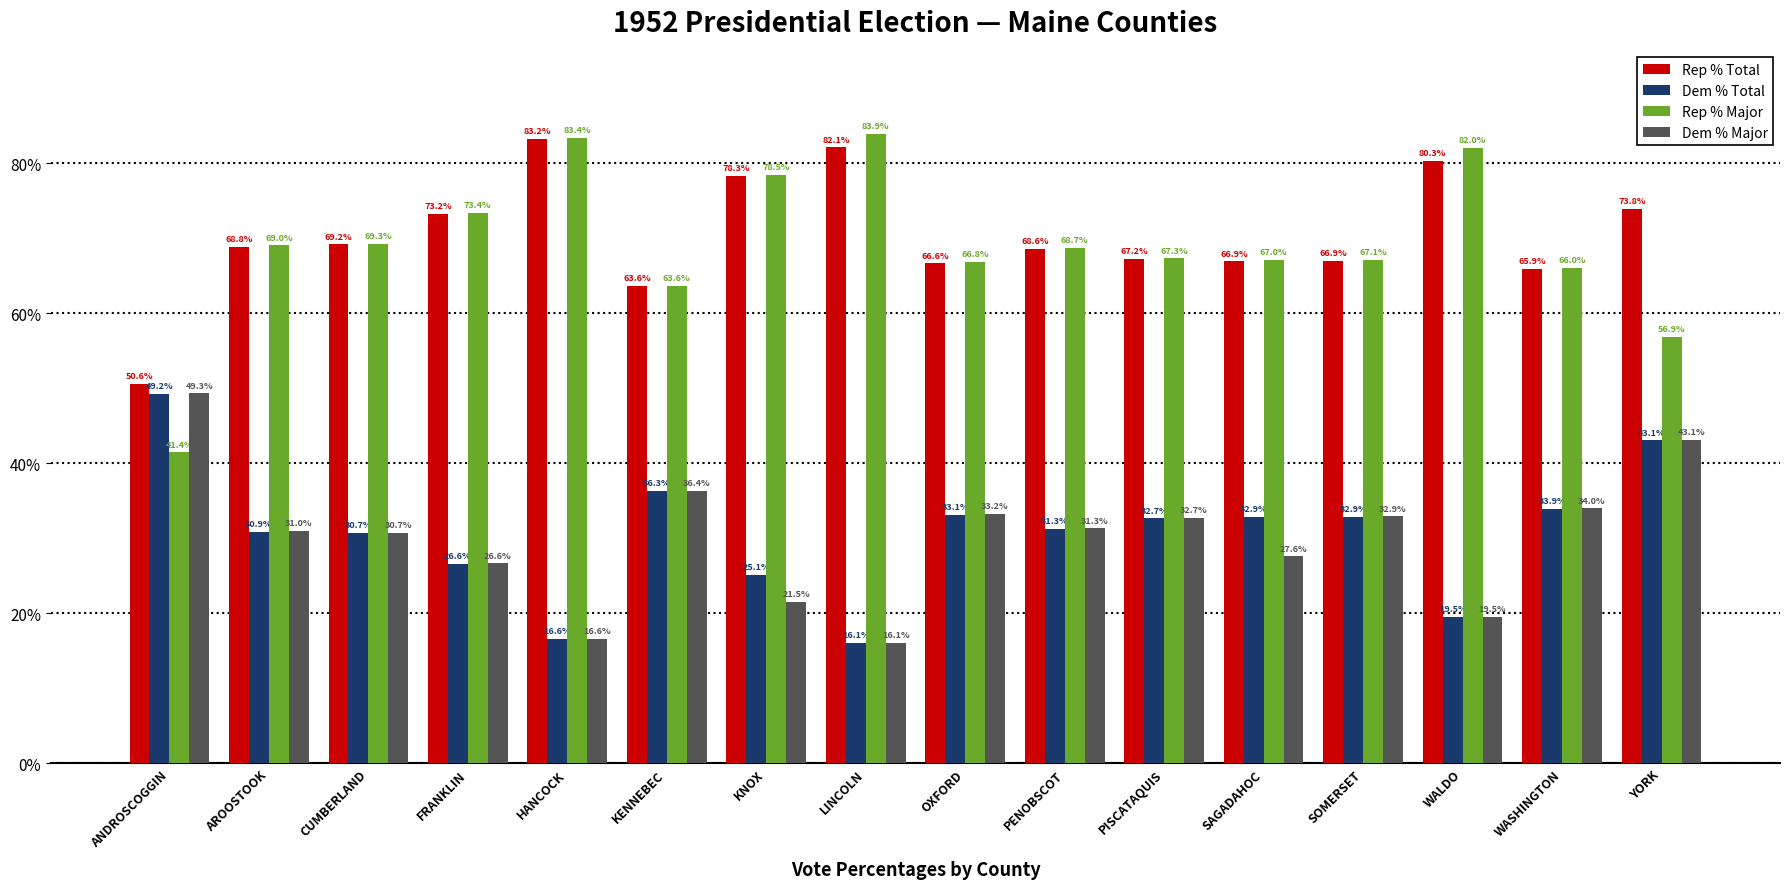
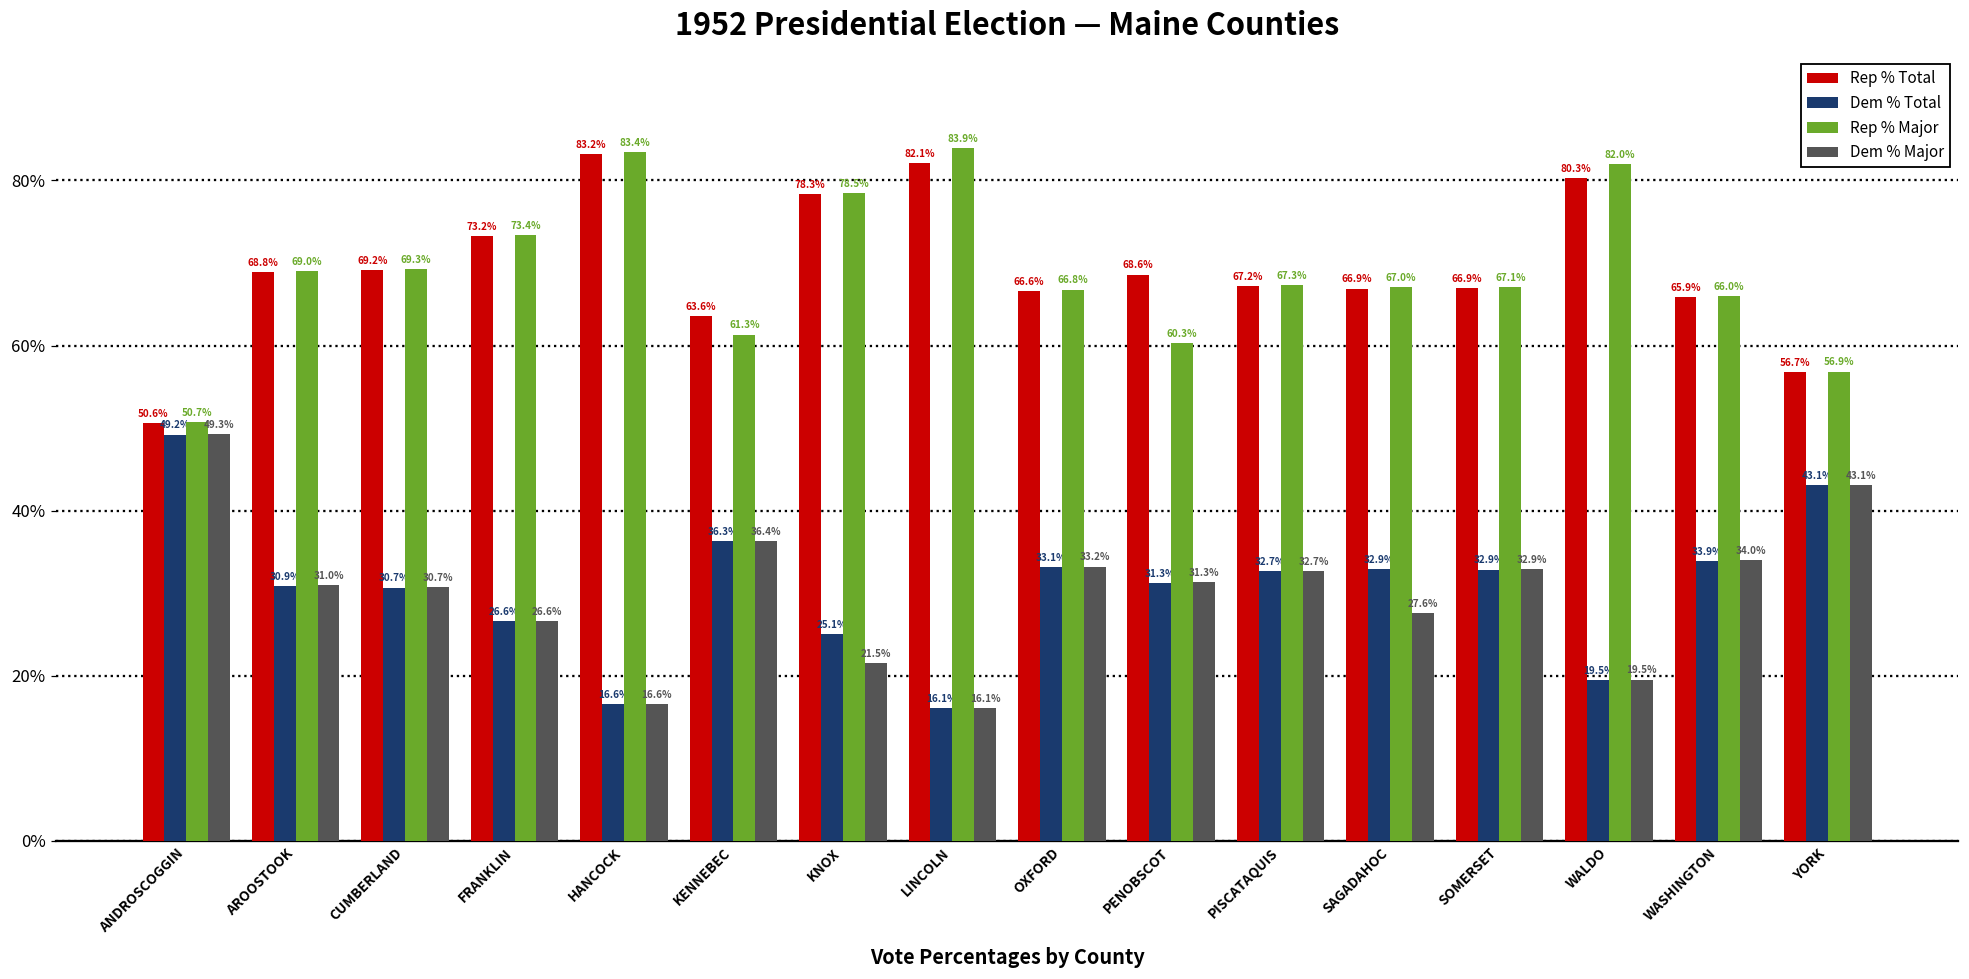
Rep % Major, ANDROSCOGGIN: 41.4% -> 50.7%
Rep % Major, KENNEBEC: 63.6% -> 61.3%
Rep % Major, PENOBSCOT: 68.7% -> 60.3%
Rep % Total, YORK: 73.8% -> 56.7%
